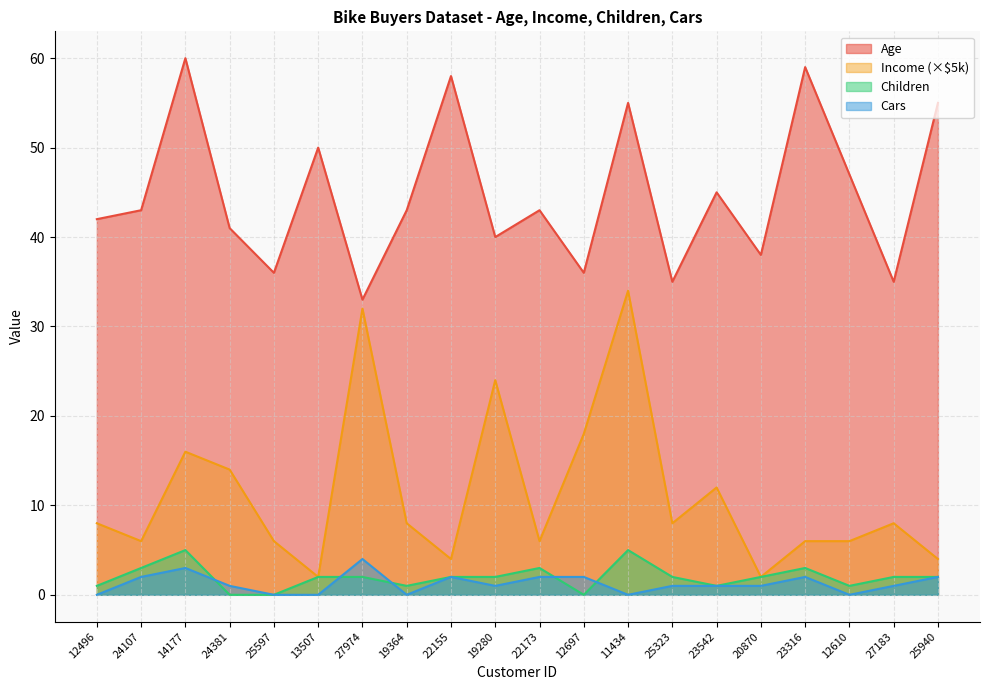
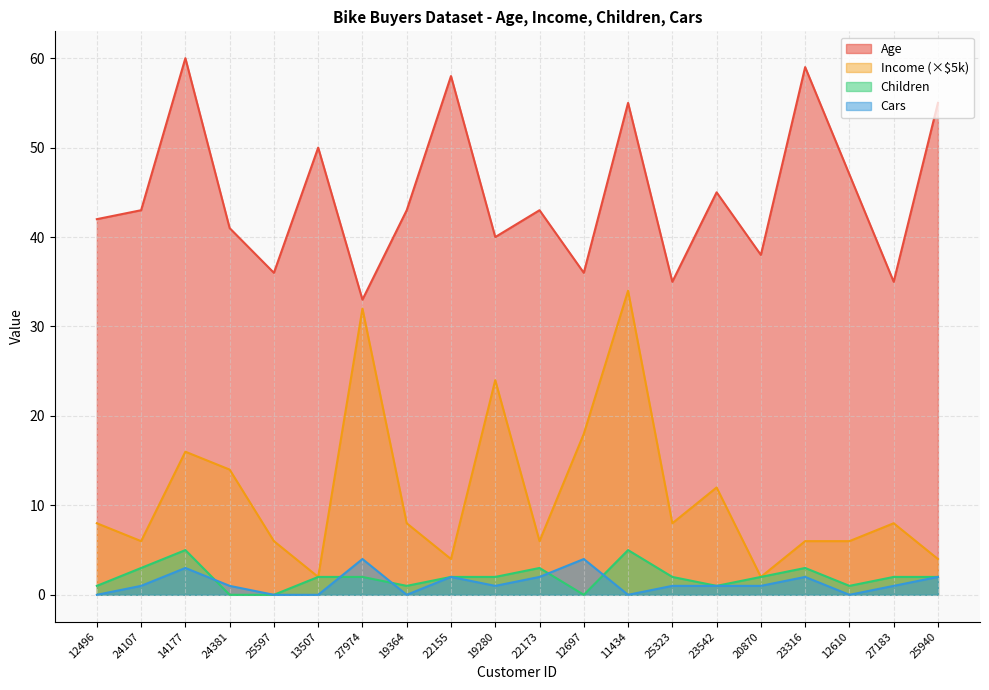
Cars, 24107: 2 -> 1
Cars, 12697: 2 -> 4
